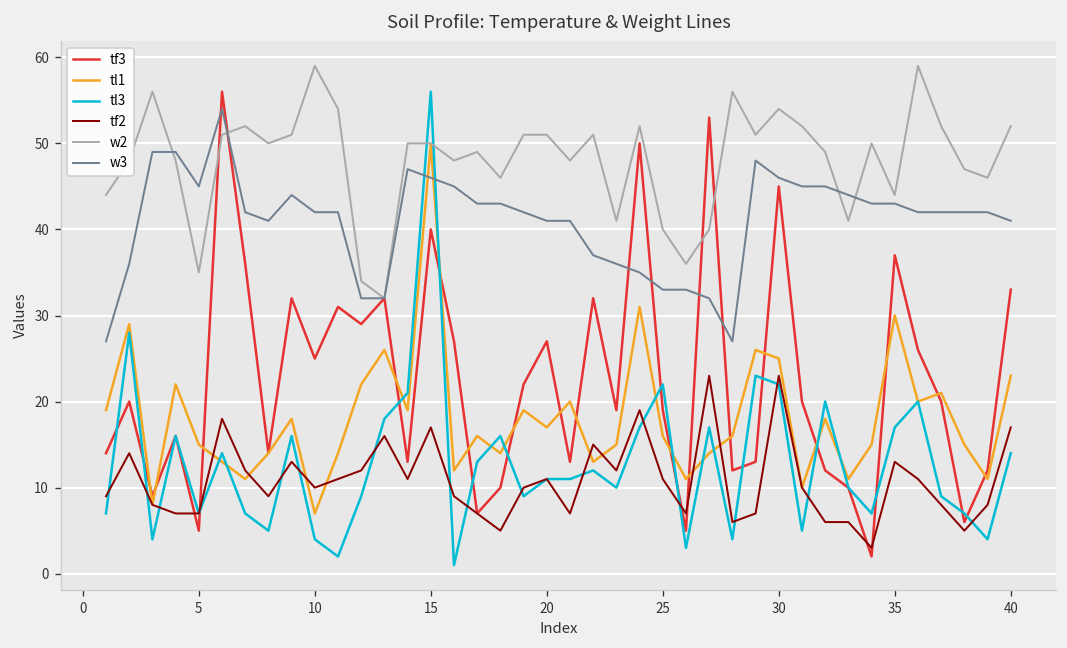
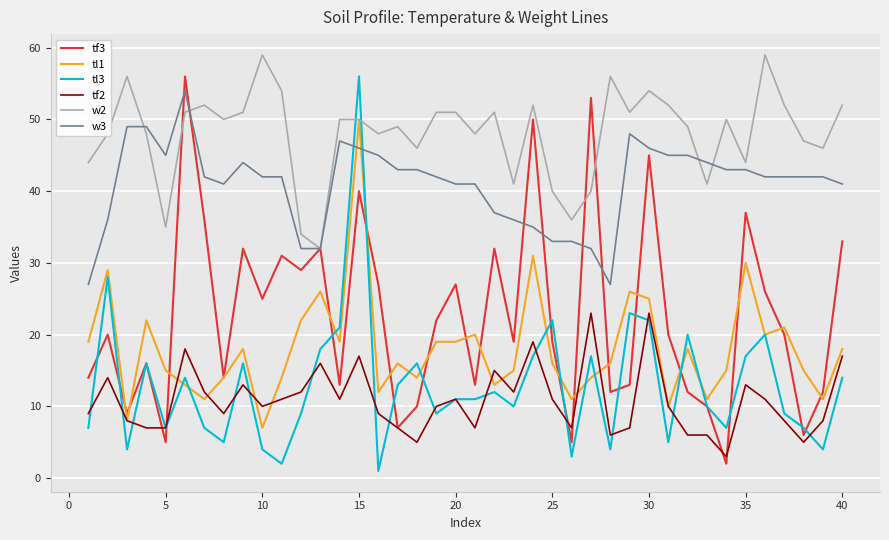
tl1, 20: 17 -> 19
tl1, 40: 23 -> 18
